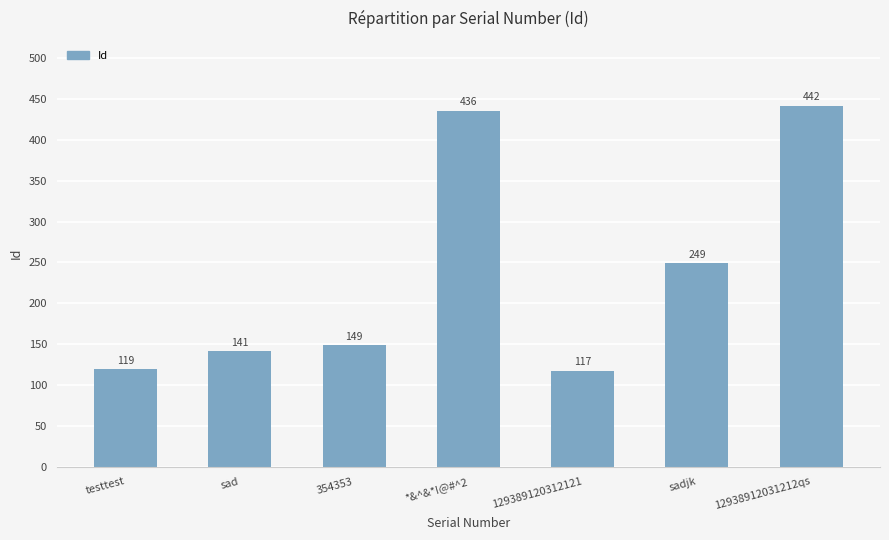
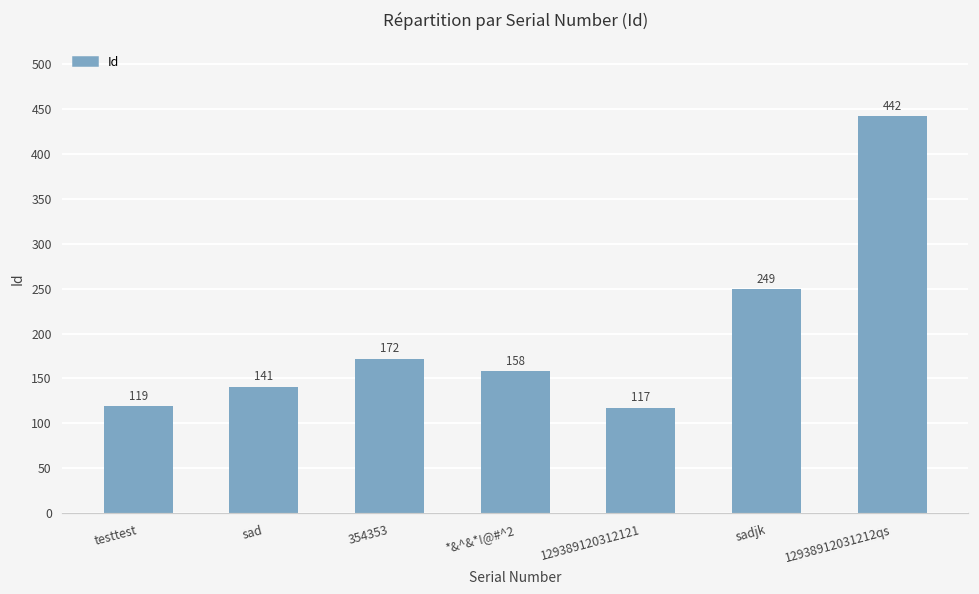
354353: 149 -> 172
*&^&*!@#^2: 436 -> 158
